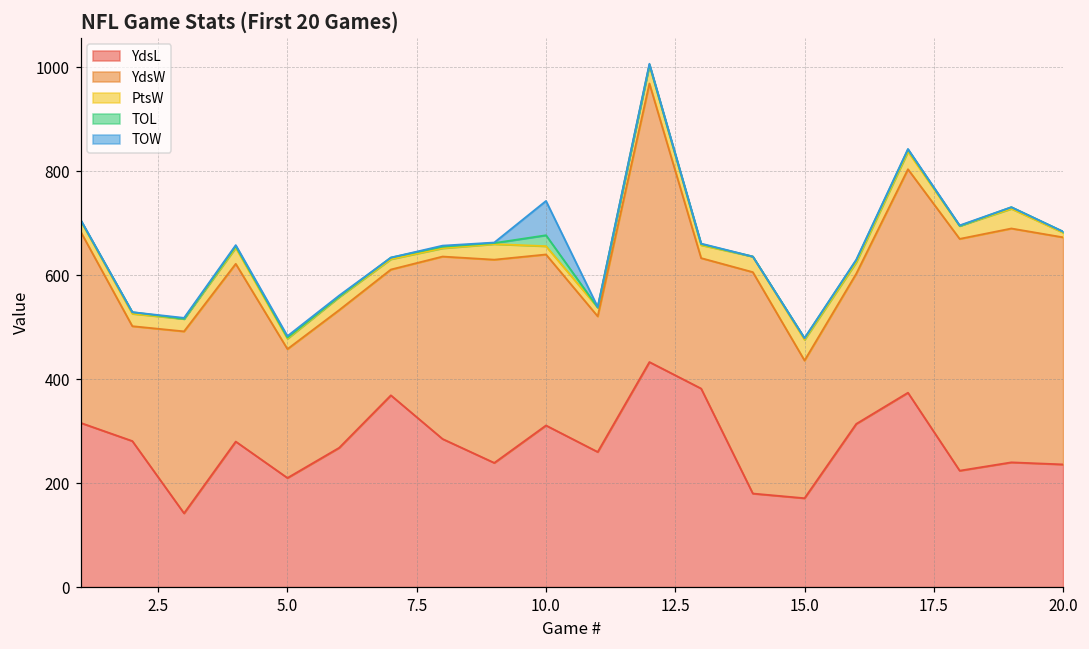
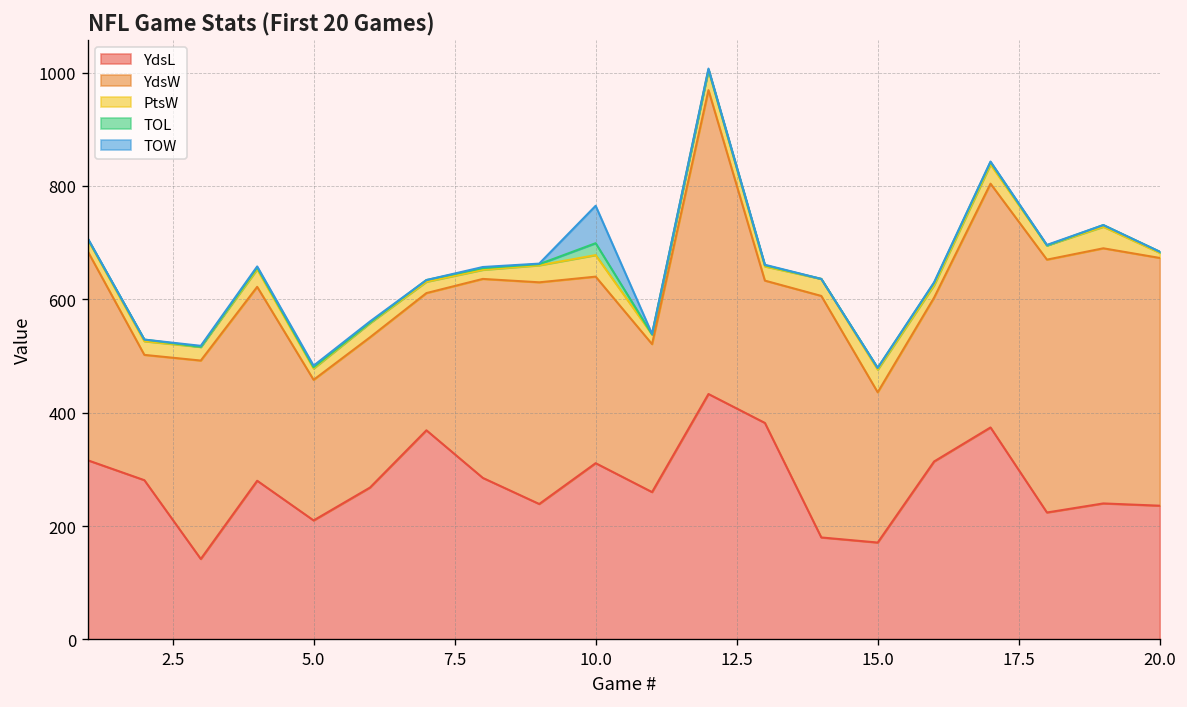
PtsW, 10.0: 20 -> 40
